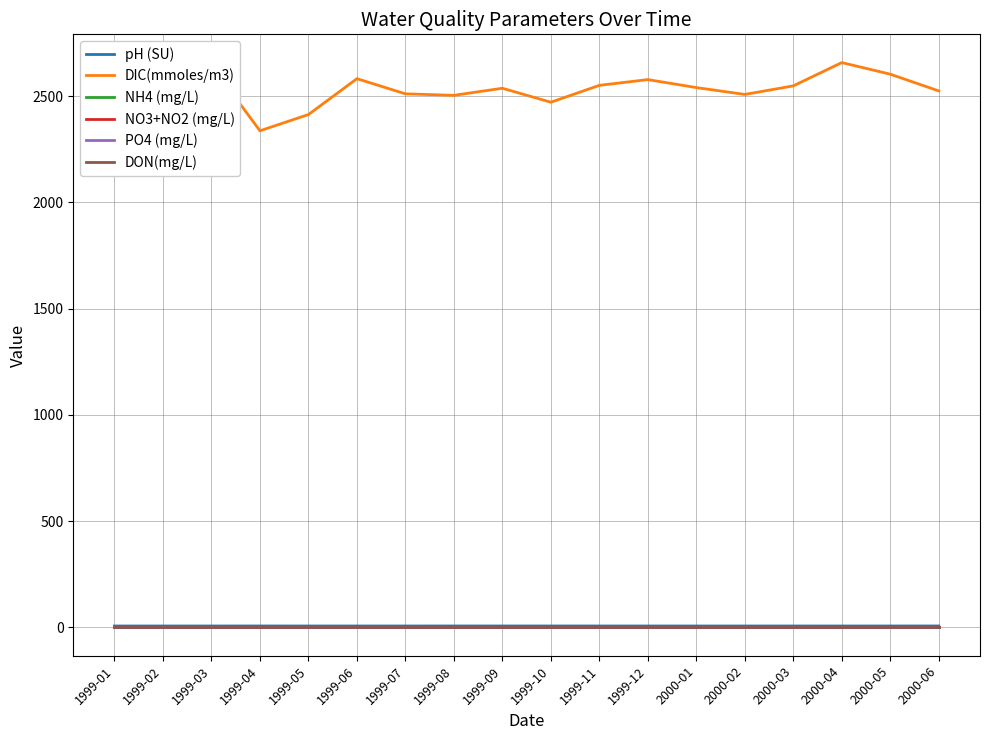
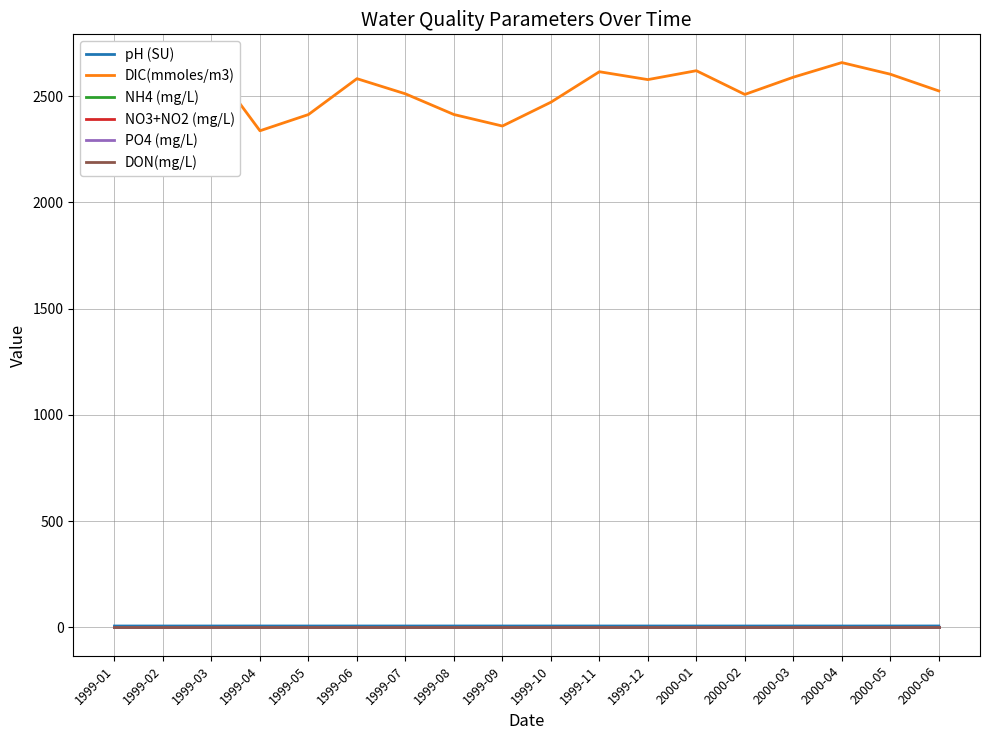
DIC(mmoles/m3), 1999-08: 2500 -> 2410
DIC(mmoles/m3), 1999-09: 2540 -> 2360
DIC(mmoles/m3), 1999-11: 2550 -> 2620
DIC(mmoles/m3), 2000-01: 2540 -> 2620
DIC(mmoles/m3), 2000-03: 2550 -> 2590
